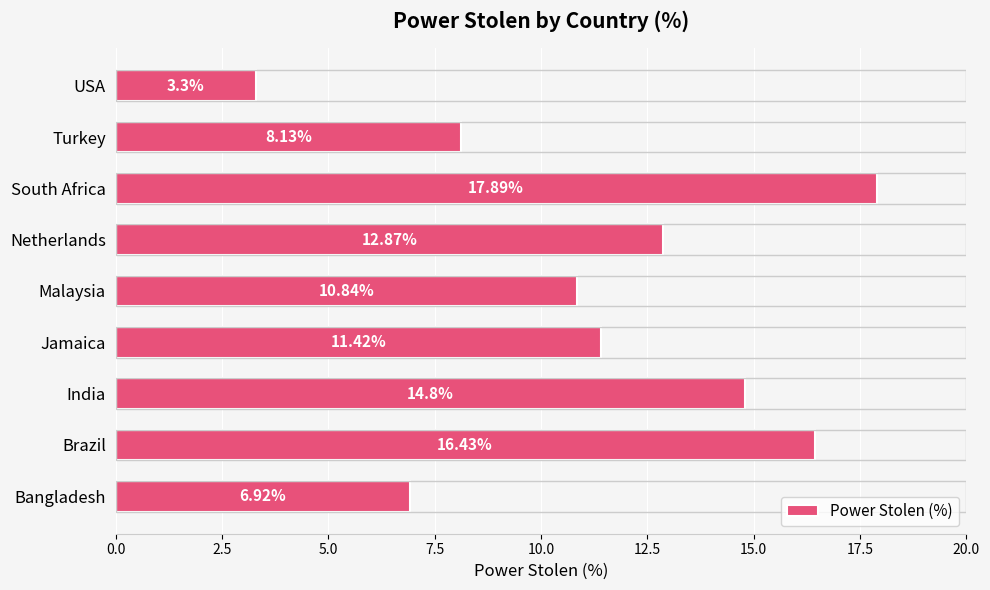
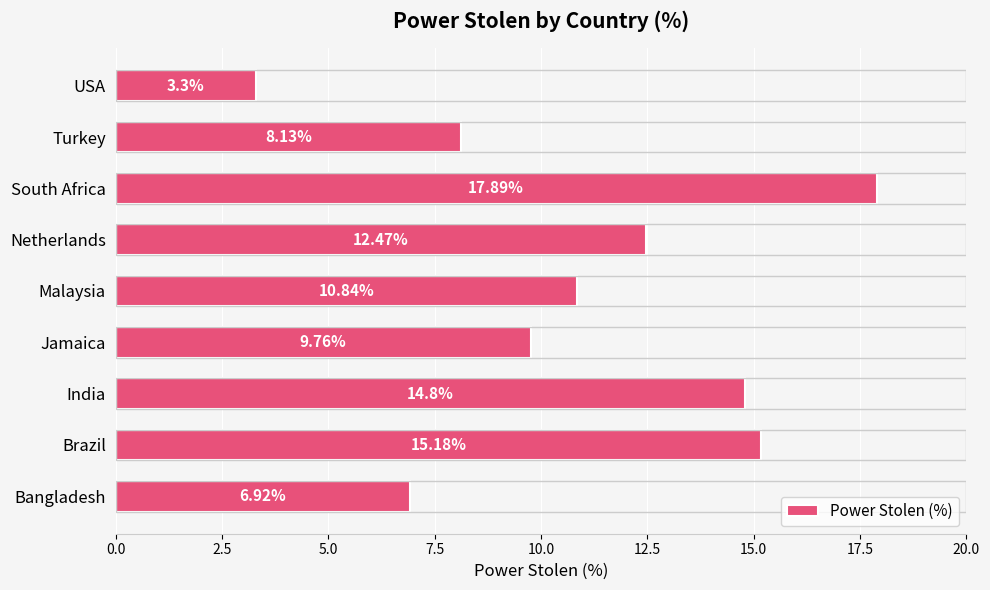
Netherlands: 12.87% -> 12.47%
Jamaica: 11.42% -> 9.76%
Brazil: 16.43% -> 15.18%
